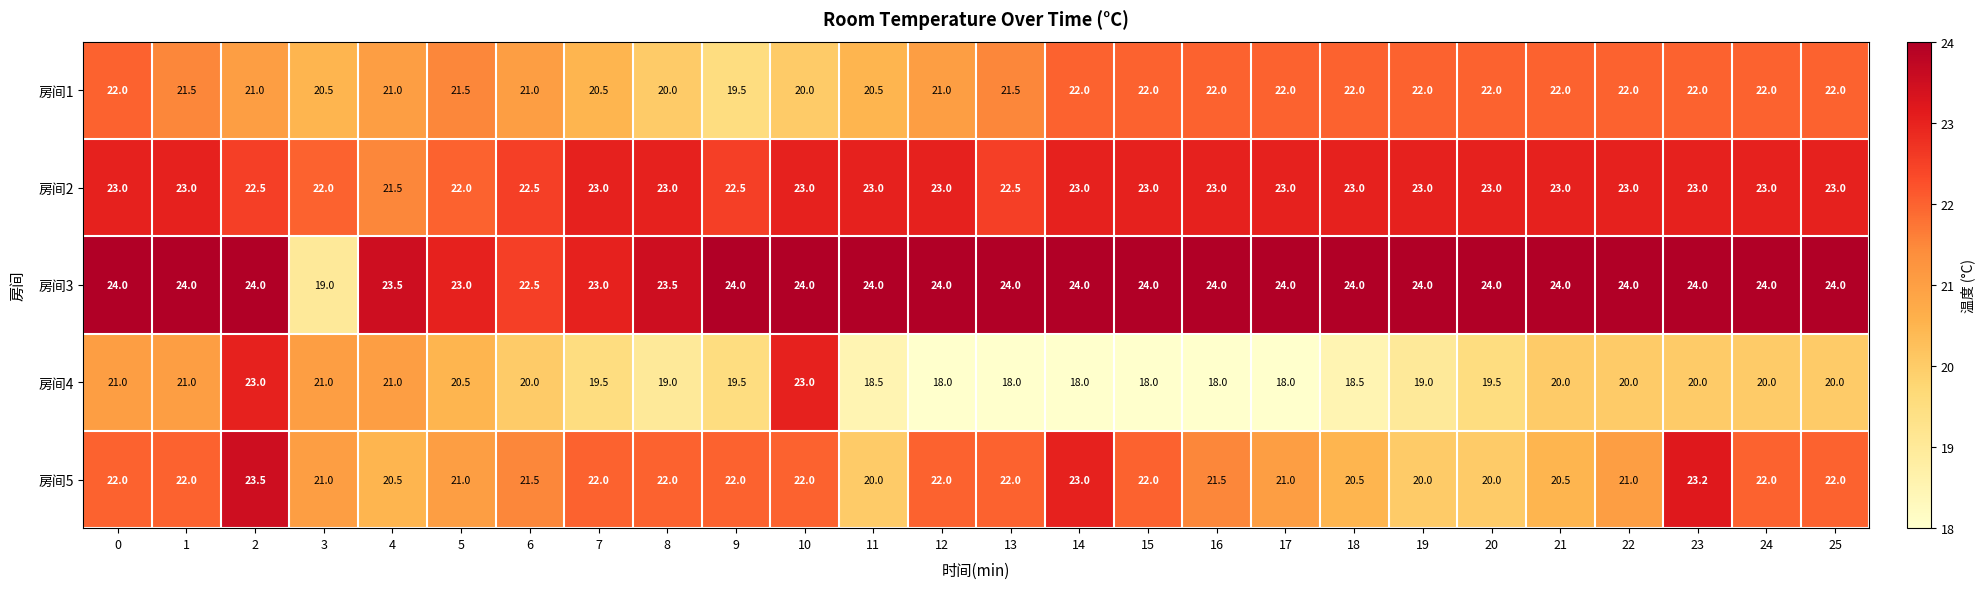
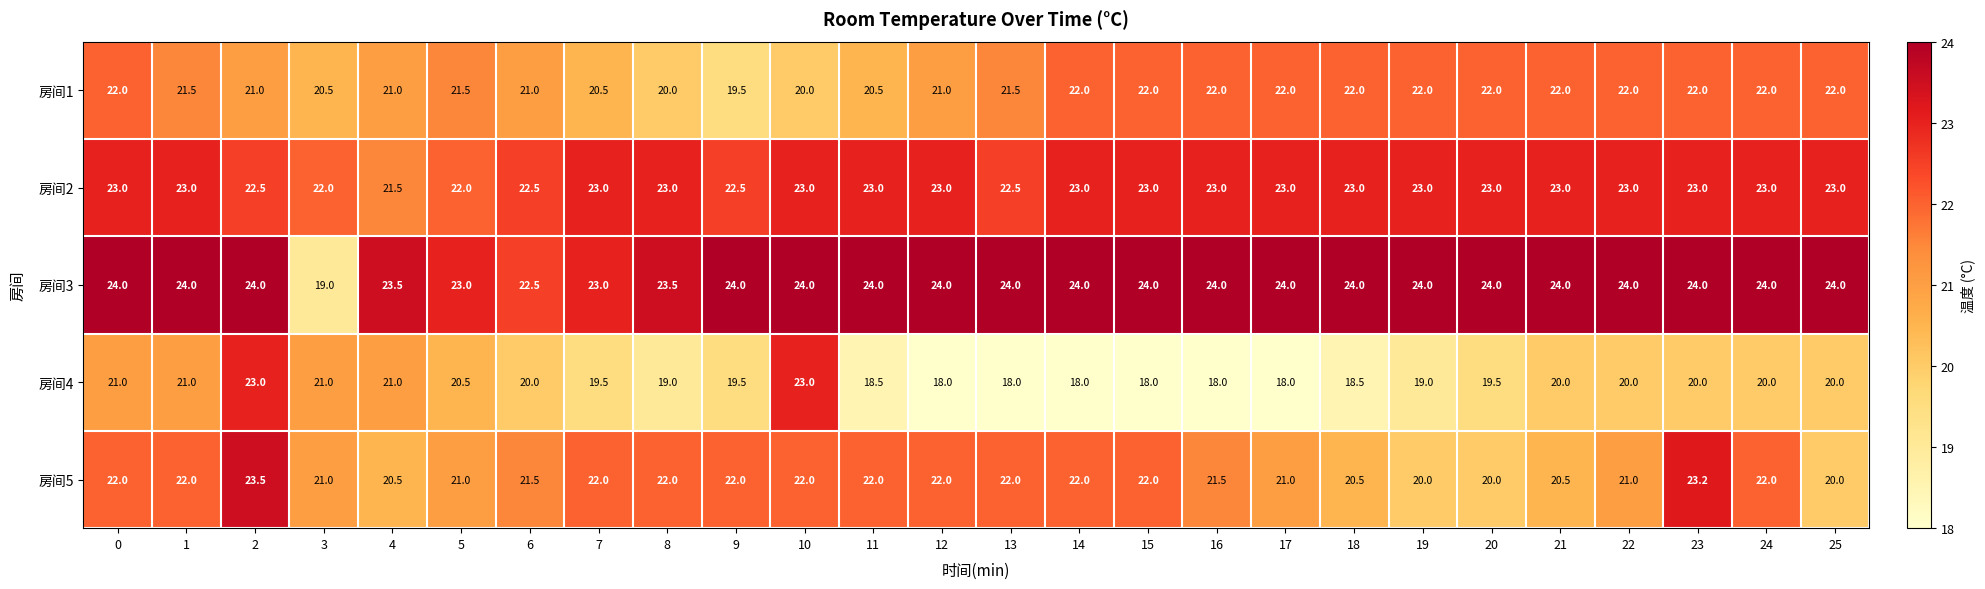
房间5, 11: 20.0 -> 22.0
房间5, 14: 23.0 -> 22.0
房间5, 25: 22.0 -> 20.0
